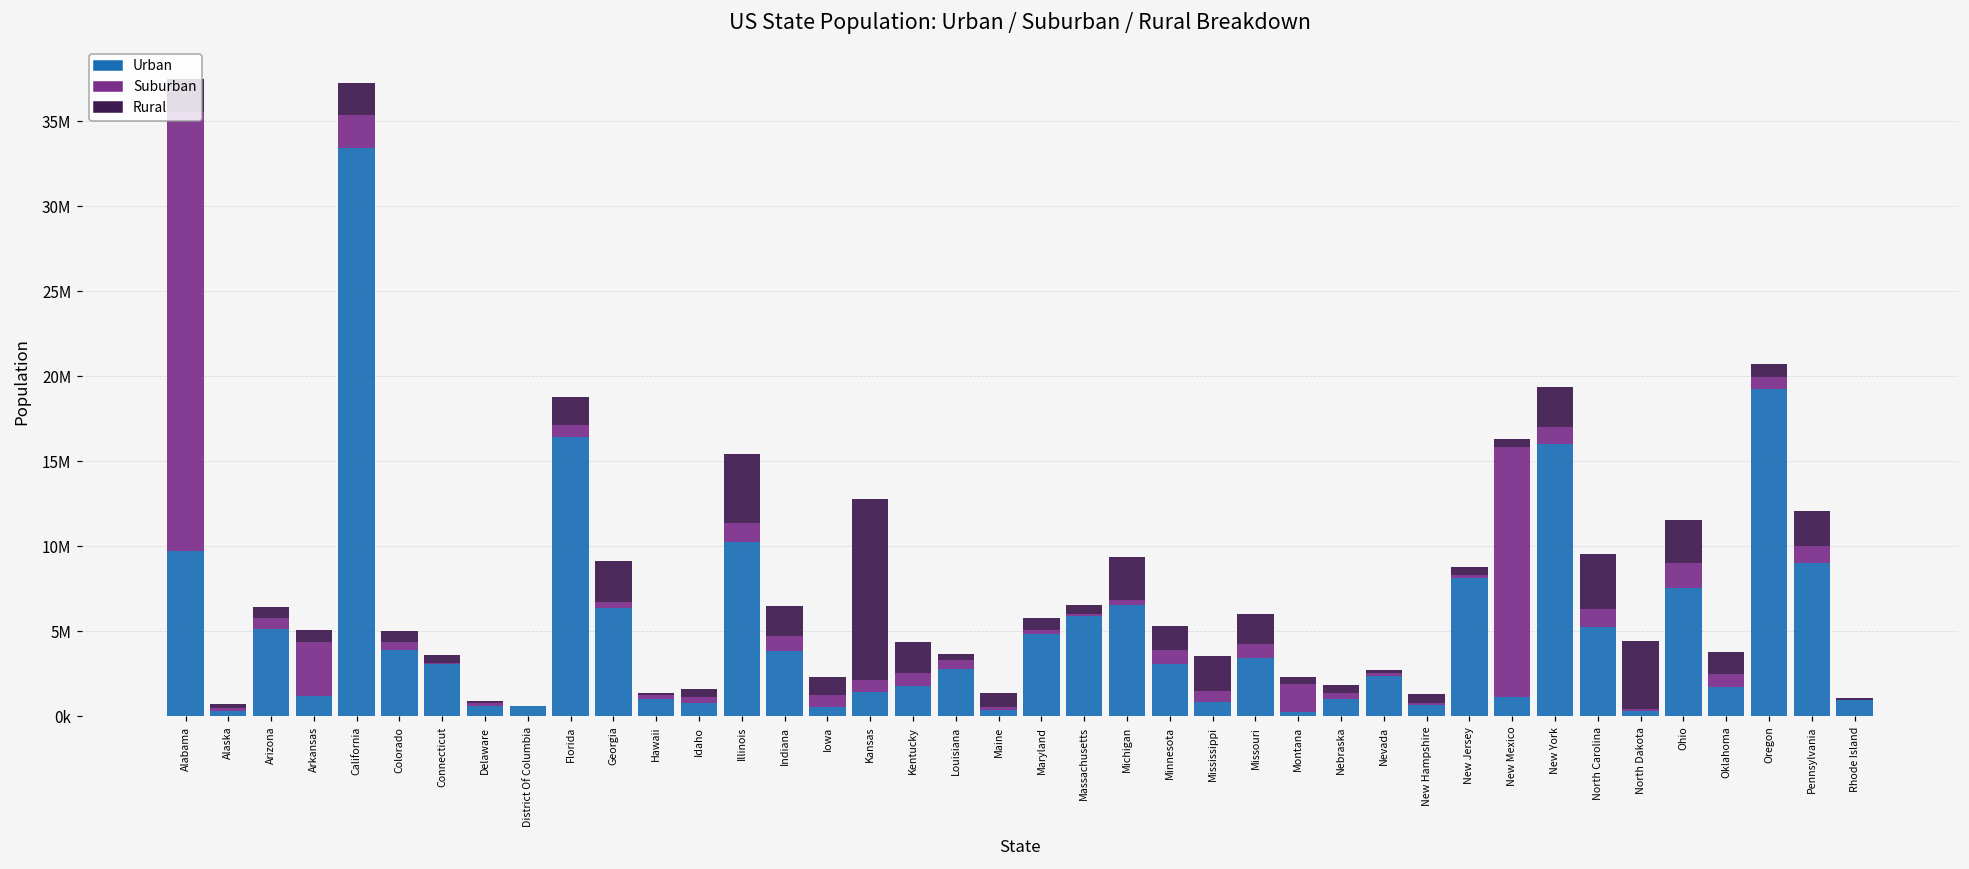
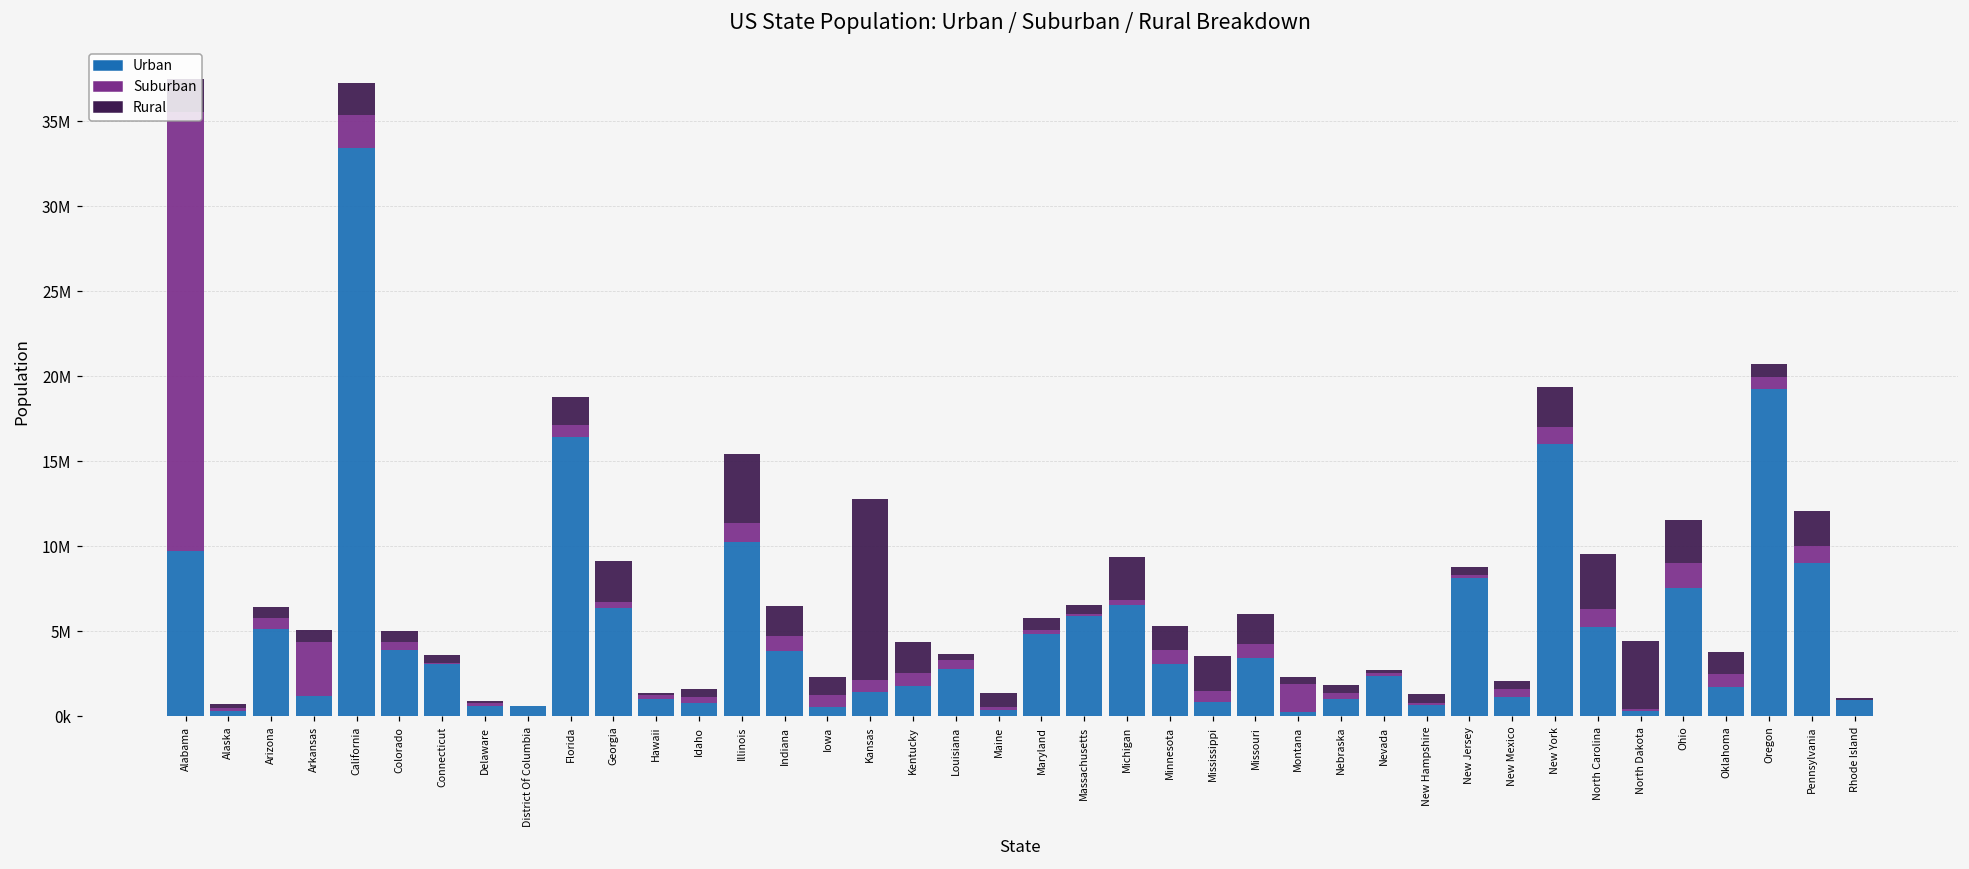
Suburban, New Mexico: 14700000 -> 500000
